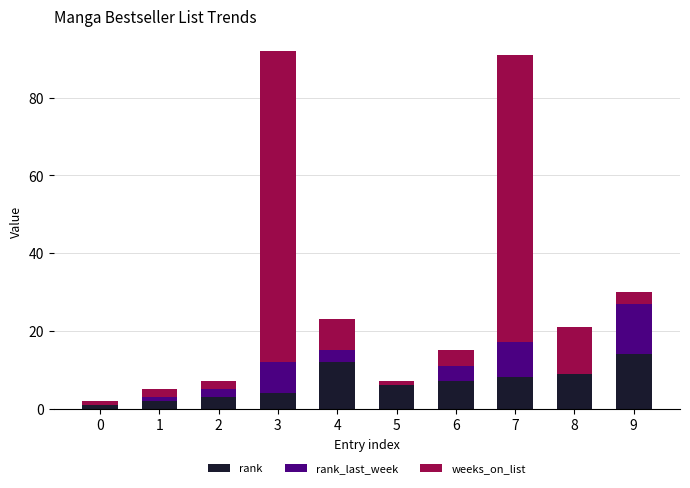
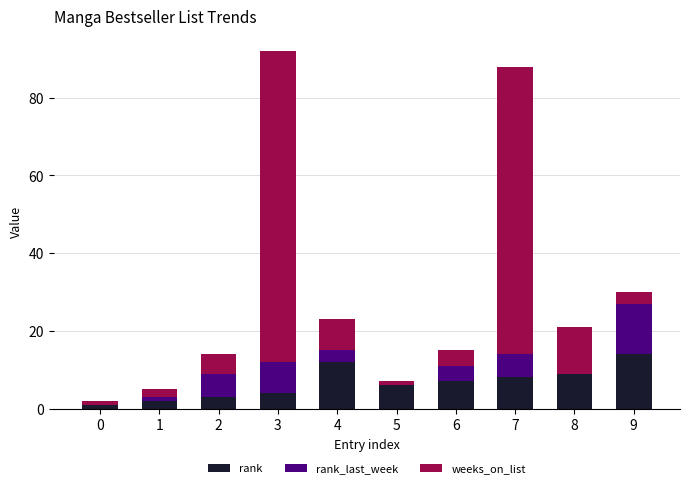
rank_last_week, 2: 2 -> 6
weeks_on_list, 2: 2 -> 5
rank_last_week, 7: 9 -> 6
